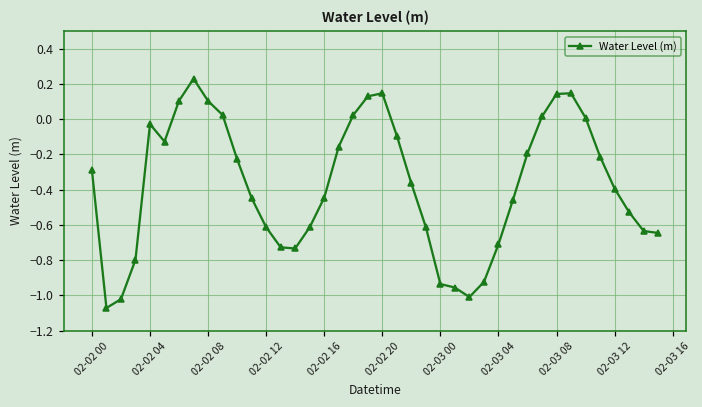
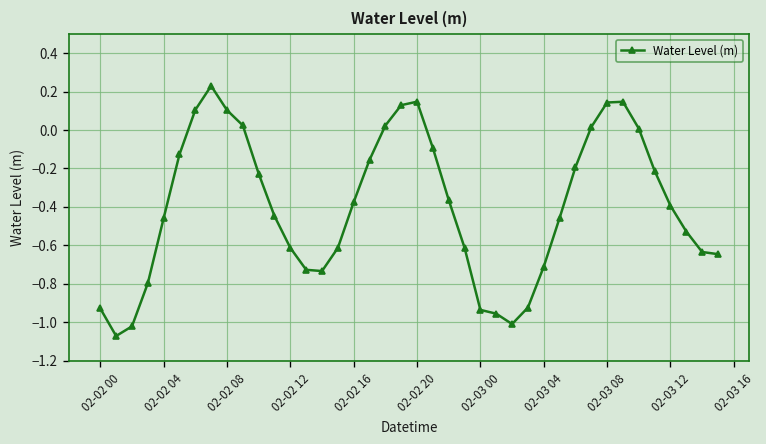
02-02 00: -0.29 -> -0.93
02-02 04: -0.03 -> -0.46
02-02 16: -0.45 -> -0.38
